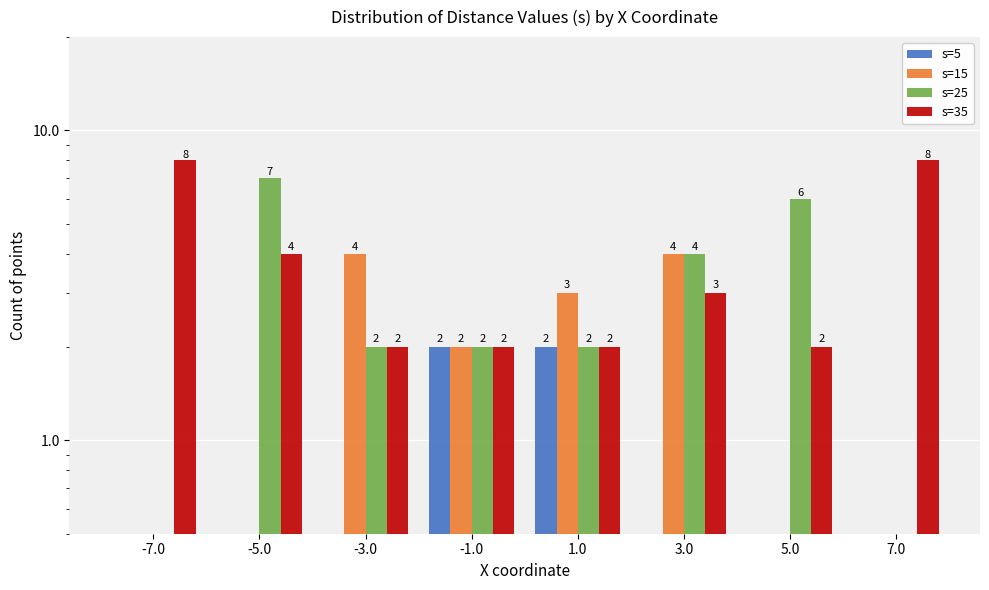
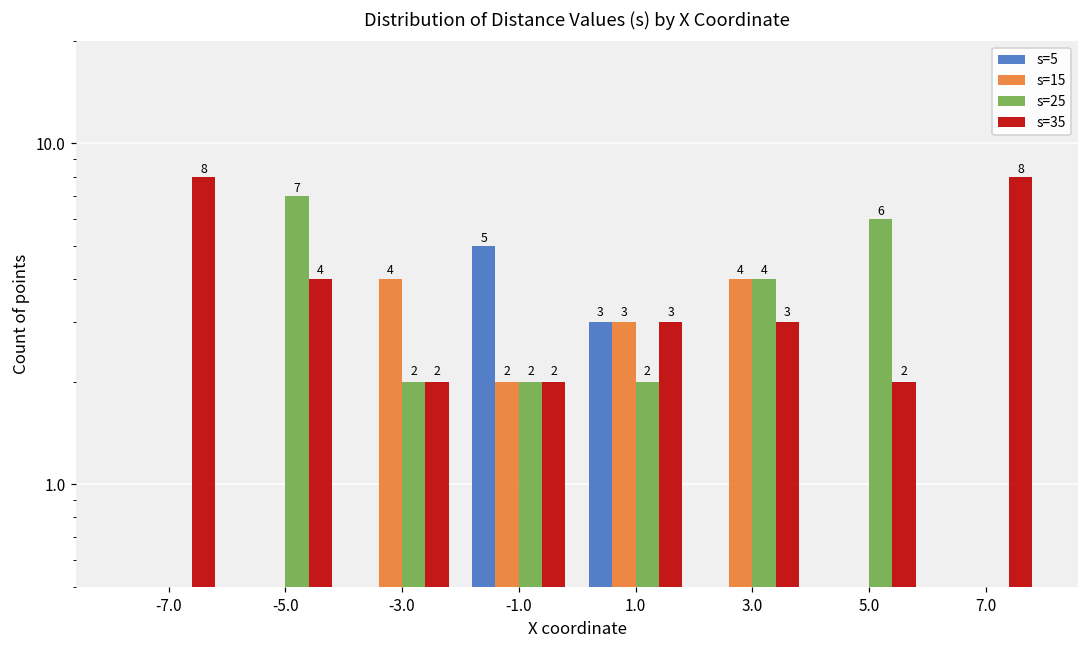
s=5, -1.0: 2 -> 5
s=5, 1.0: 2 -> 3
s=35, 1.0: 2 -> 3
